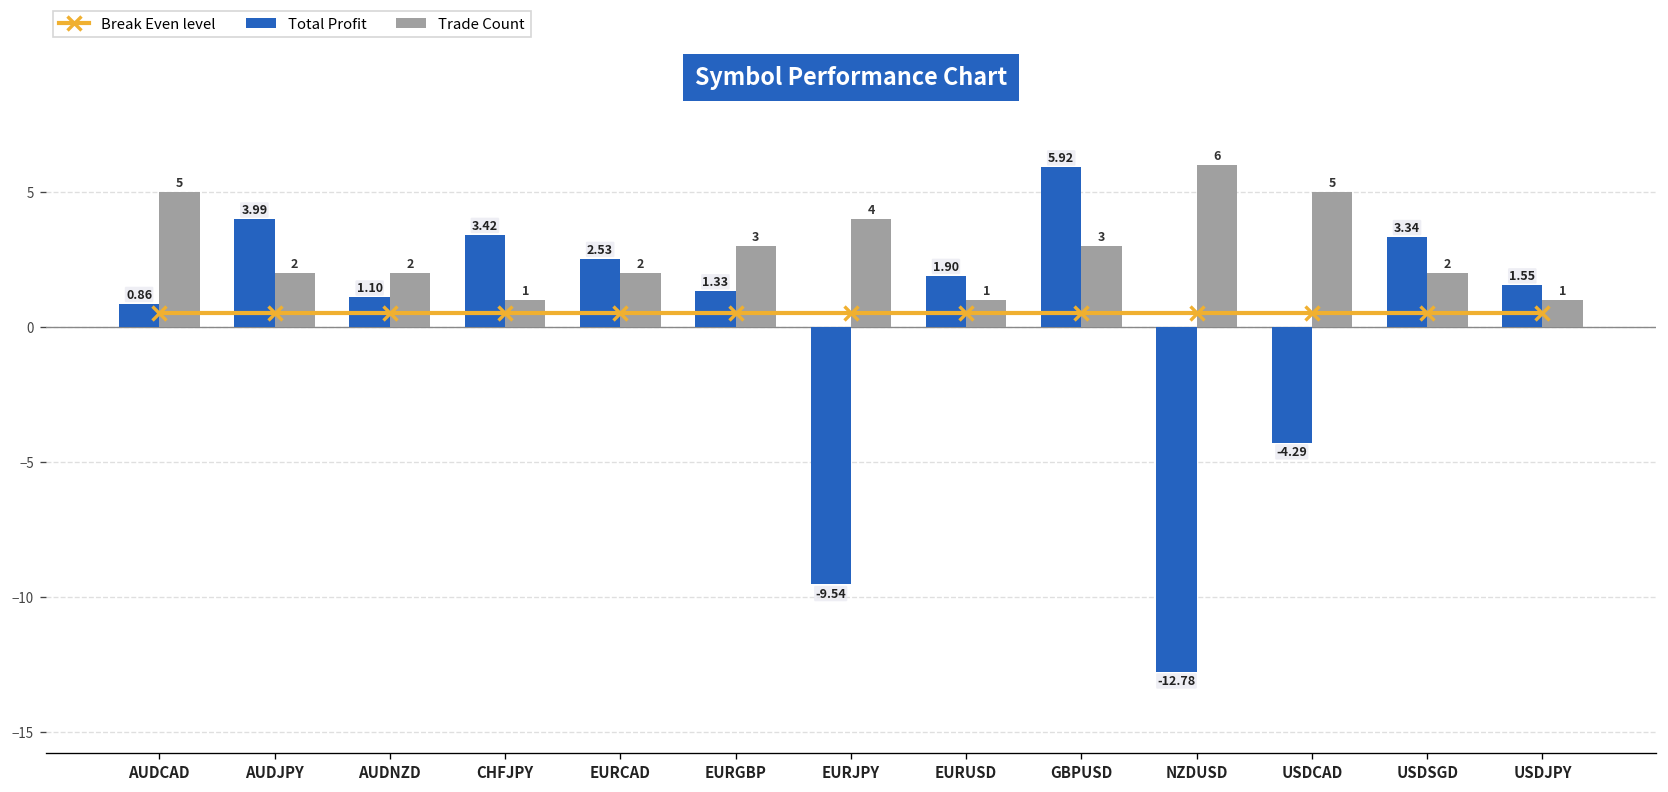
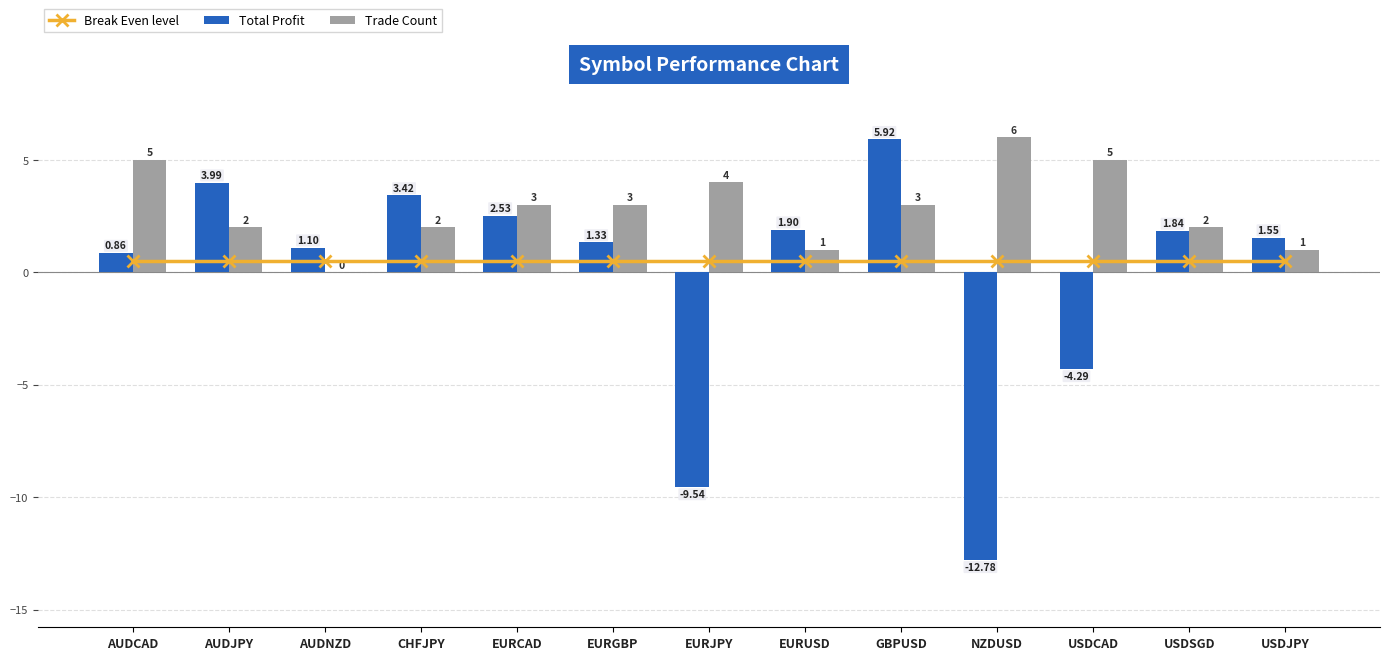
Trade Count, AUDNZD: 2 -> 0
Trade Count, CHFJPY: 1 -> 2
Trade Count, EURCAD: 2 -> 3
Total Profit, USDSGD: 3.34 -> 1.84
